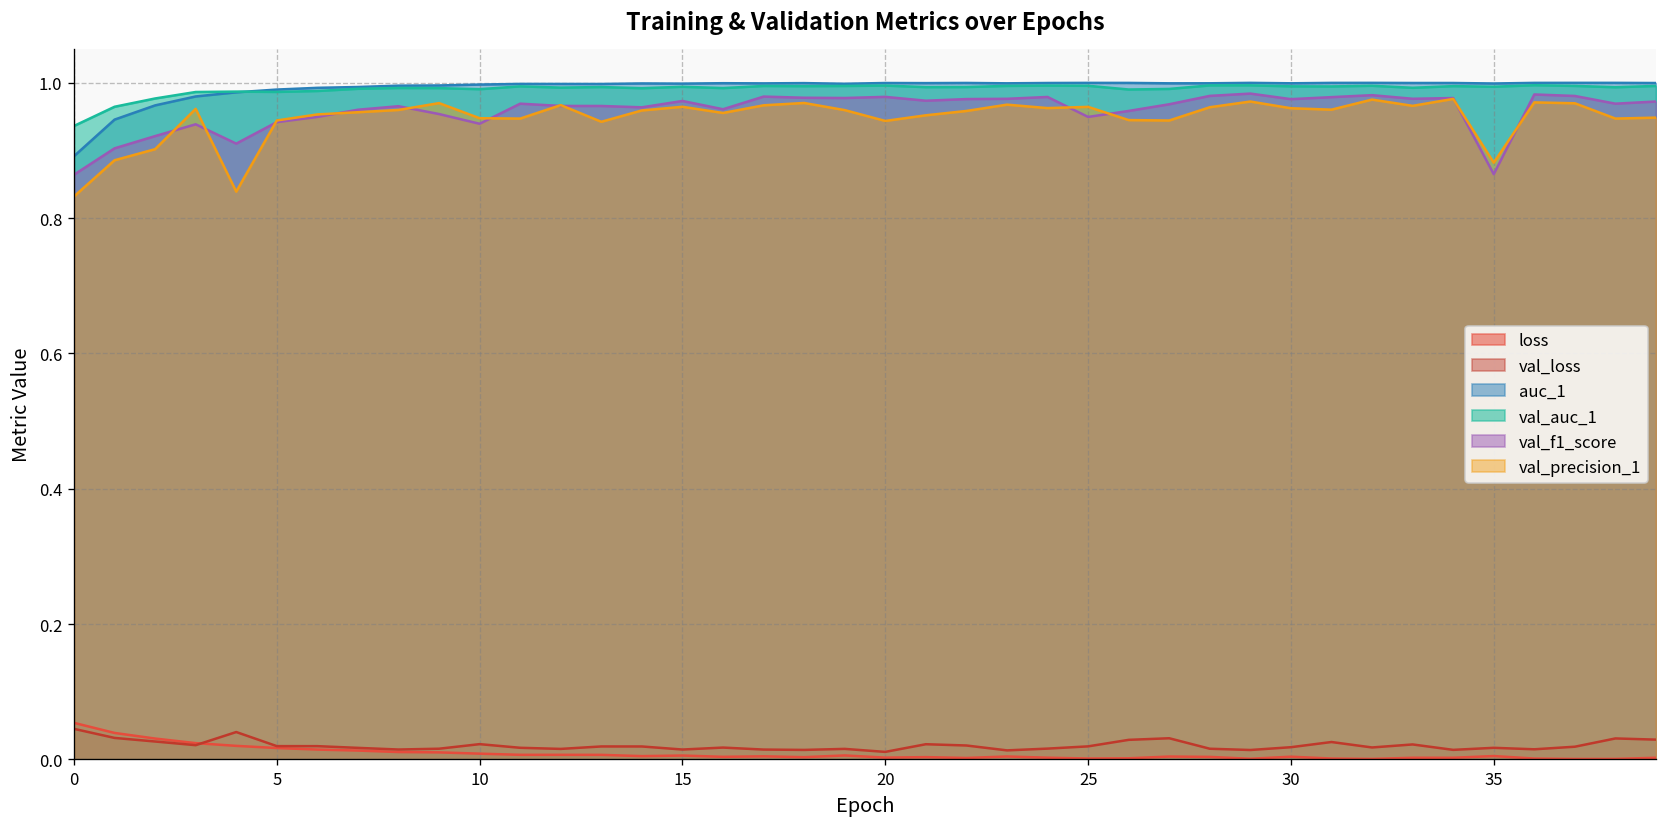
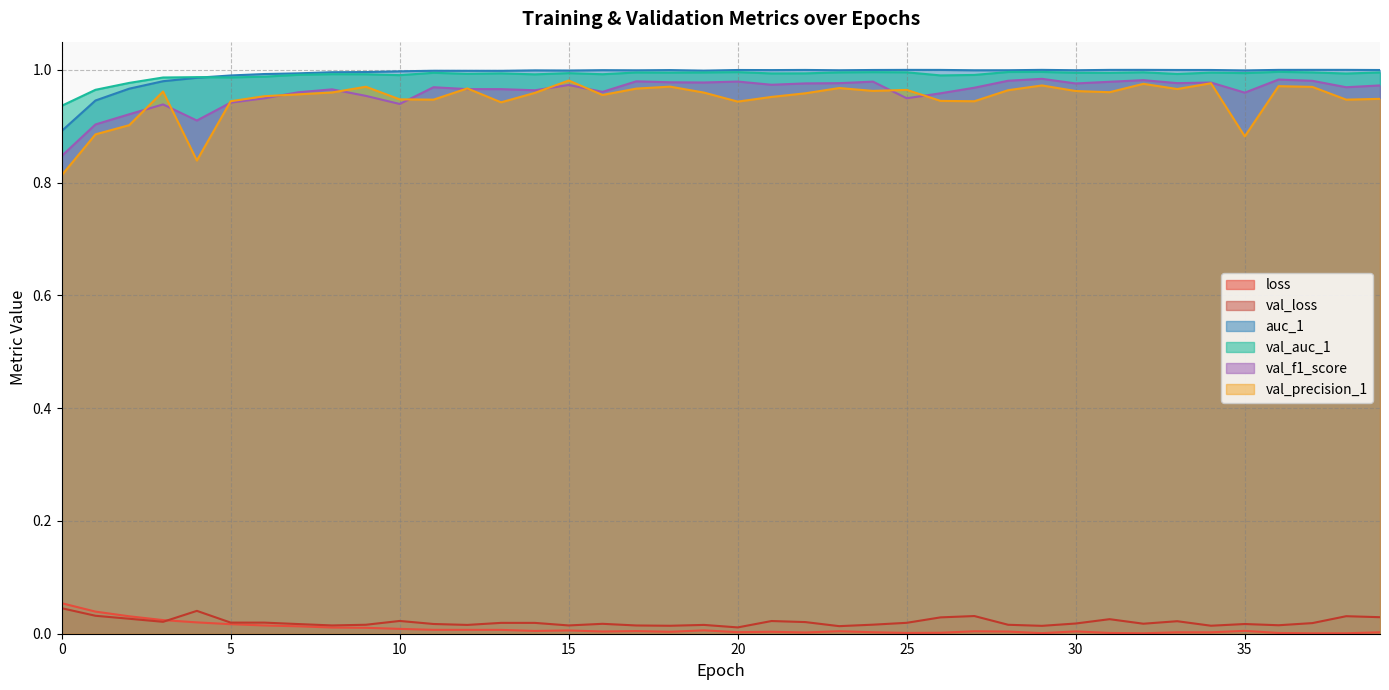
val_f1_score, 0: 0.86 -> 0.85
val_precision_1, 0: 0.83 -> 0.81
val_precision_1, 15: 0.96 -> 0.98
val_f1_score, 35: 0.87 -> 0.96
